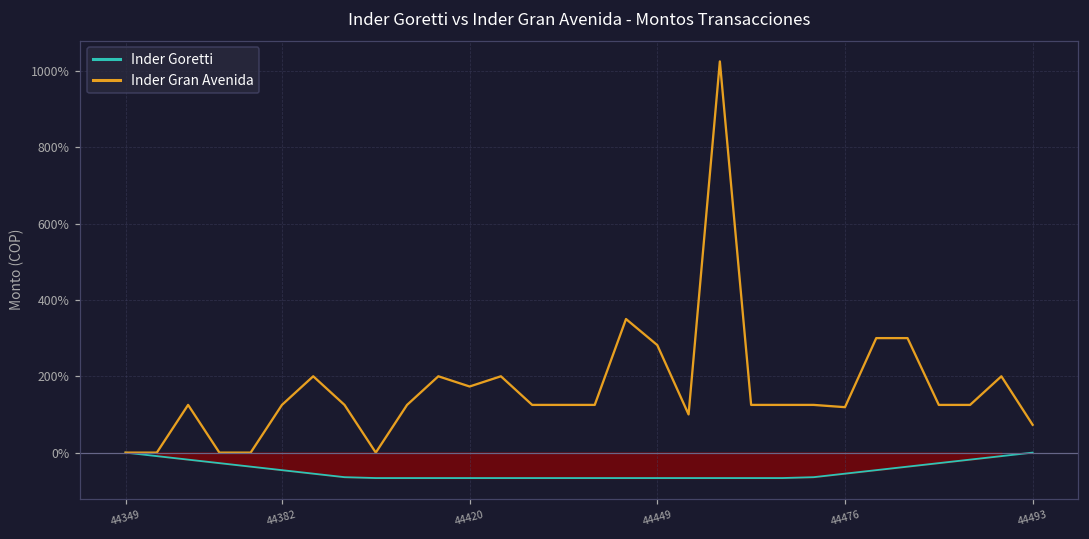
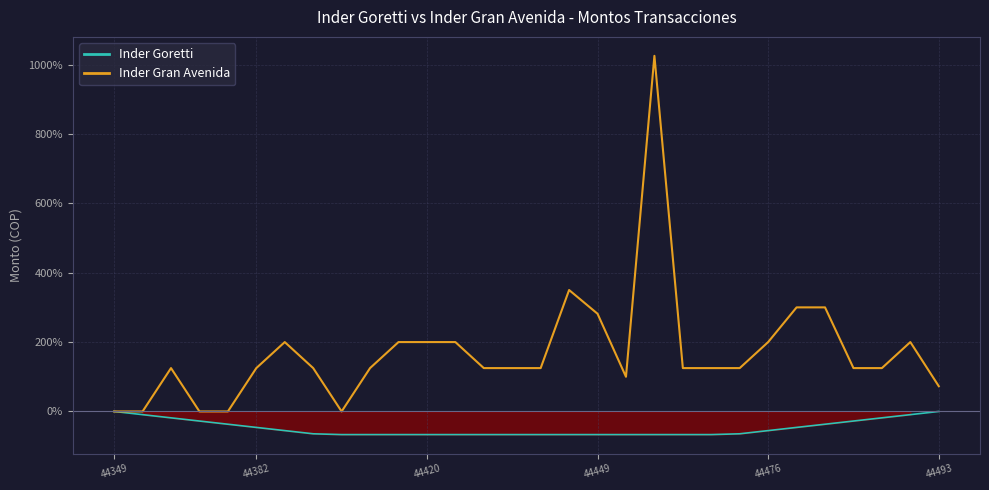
Inder Gran Avenida, 44420: 170% -> 200%
Inder Gran Avenida, 44476: 120% -> 200%
